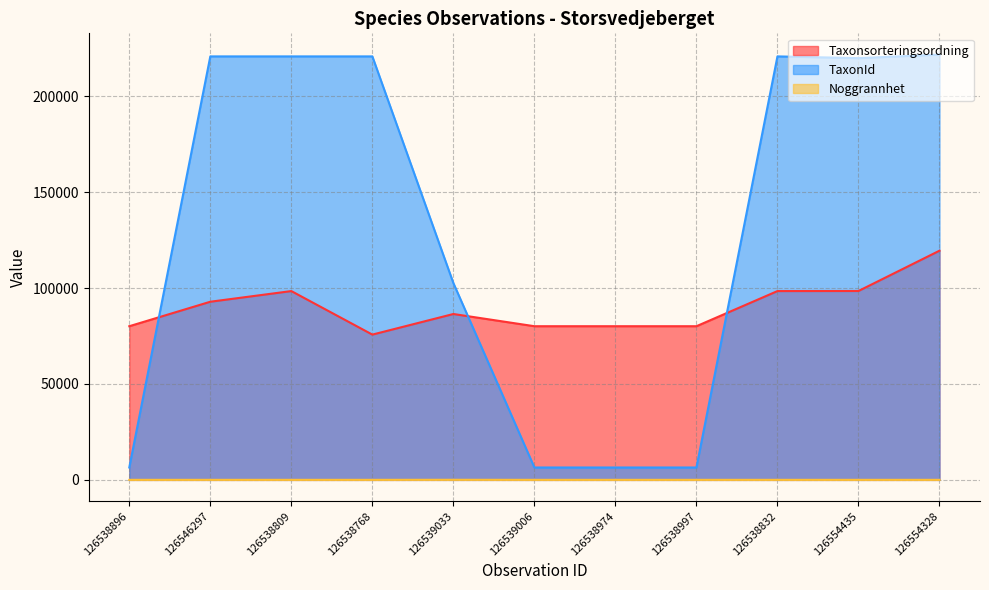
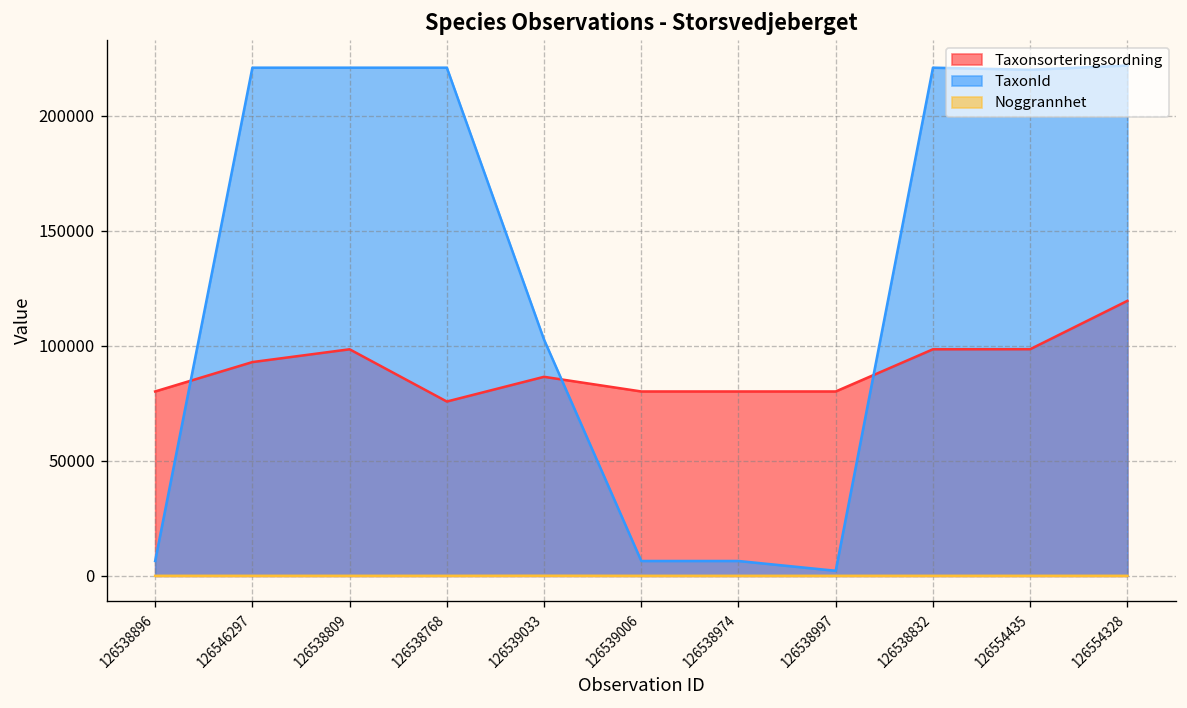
TaxonId, 126538997: 6000 -> 2000
